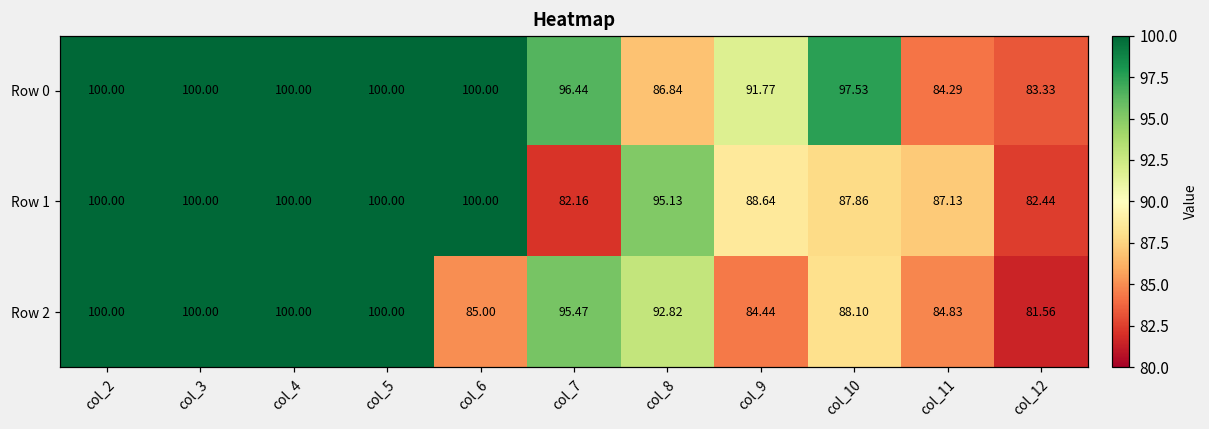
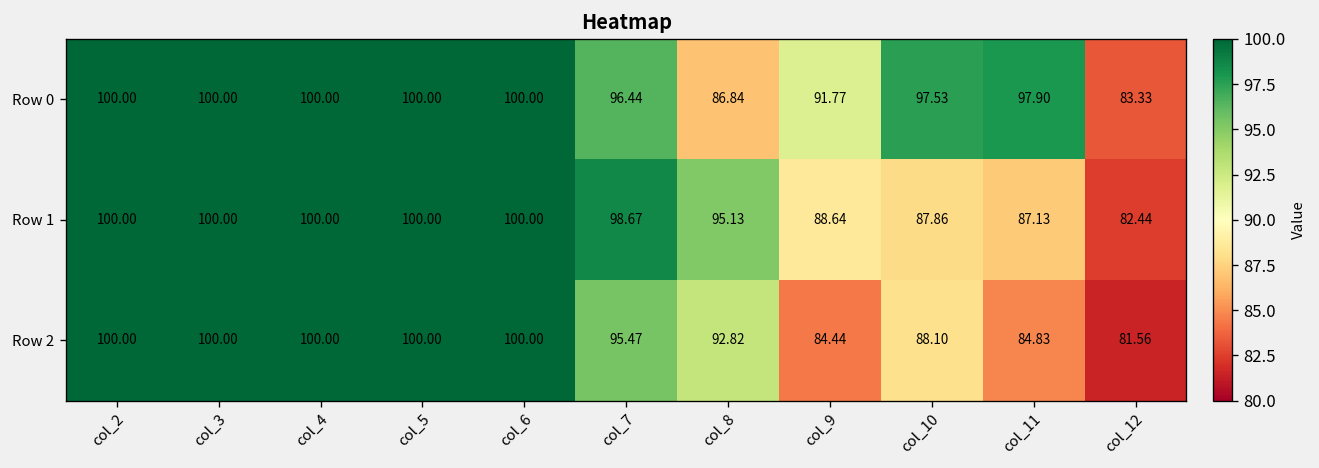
Row 0, col_11: 84.29 -> 97.90
Row 1, col_7: 82.16 -> 98.67
Row 2, col_6: 85.00 -> 100.00
